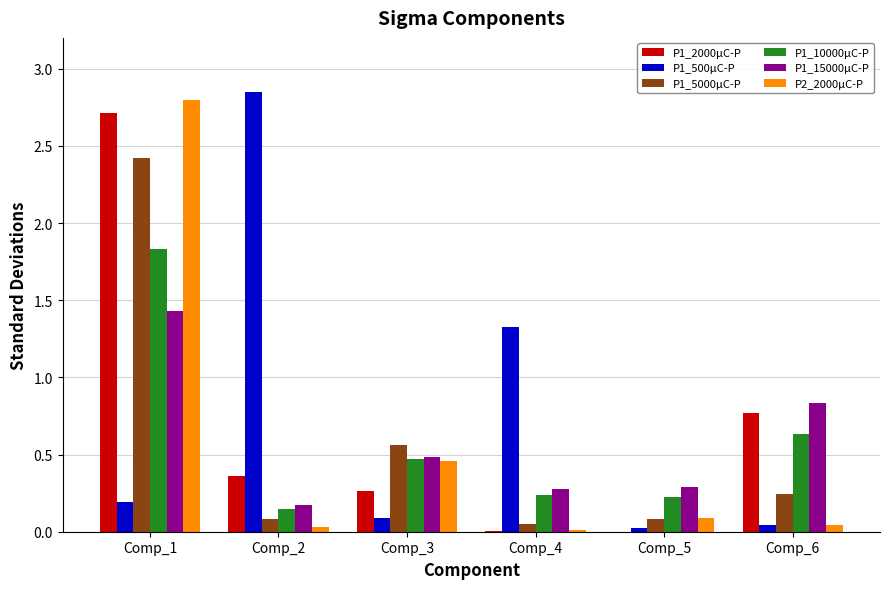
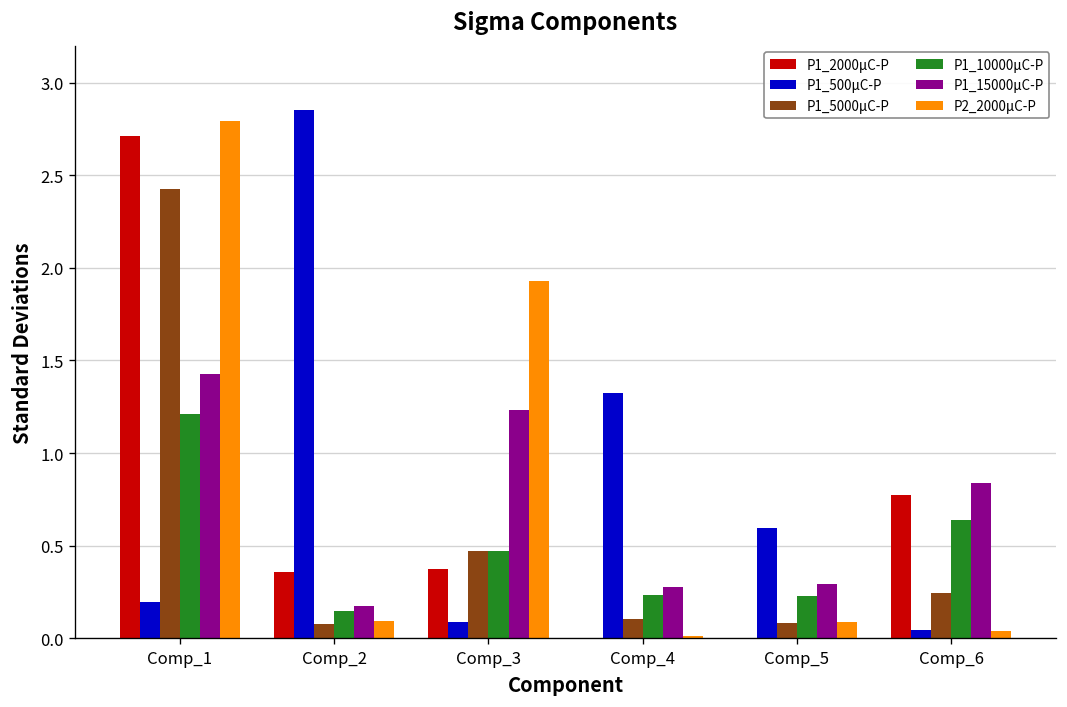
P1_10000μC-P, Comp_1: 1.83 -> 1.21
P2_2000μC-P, Comp_2: 0.03 -> 0.09
P1_2000μC-P, Comp_3: 0.26 -> 0.38
P1_5000μC-P, Comp_3: 0.56 -> 0.47
P1_15000μC-P, Comp_3: 0.48 -> 1.23
P2_2000μC-P, Comp_3: 0.46 -> 1.93
P1_5000μC-P, Comp_4: 0.05 -> 0.10
P1_500μC-P, Comp_5: 0.02 -> 0.60
